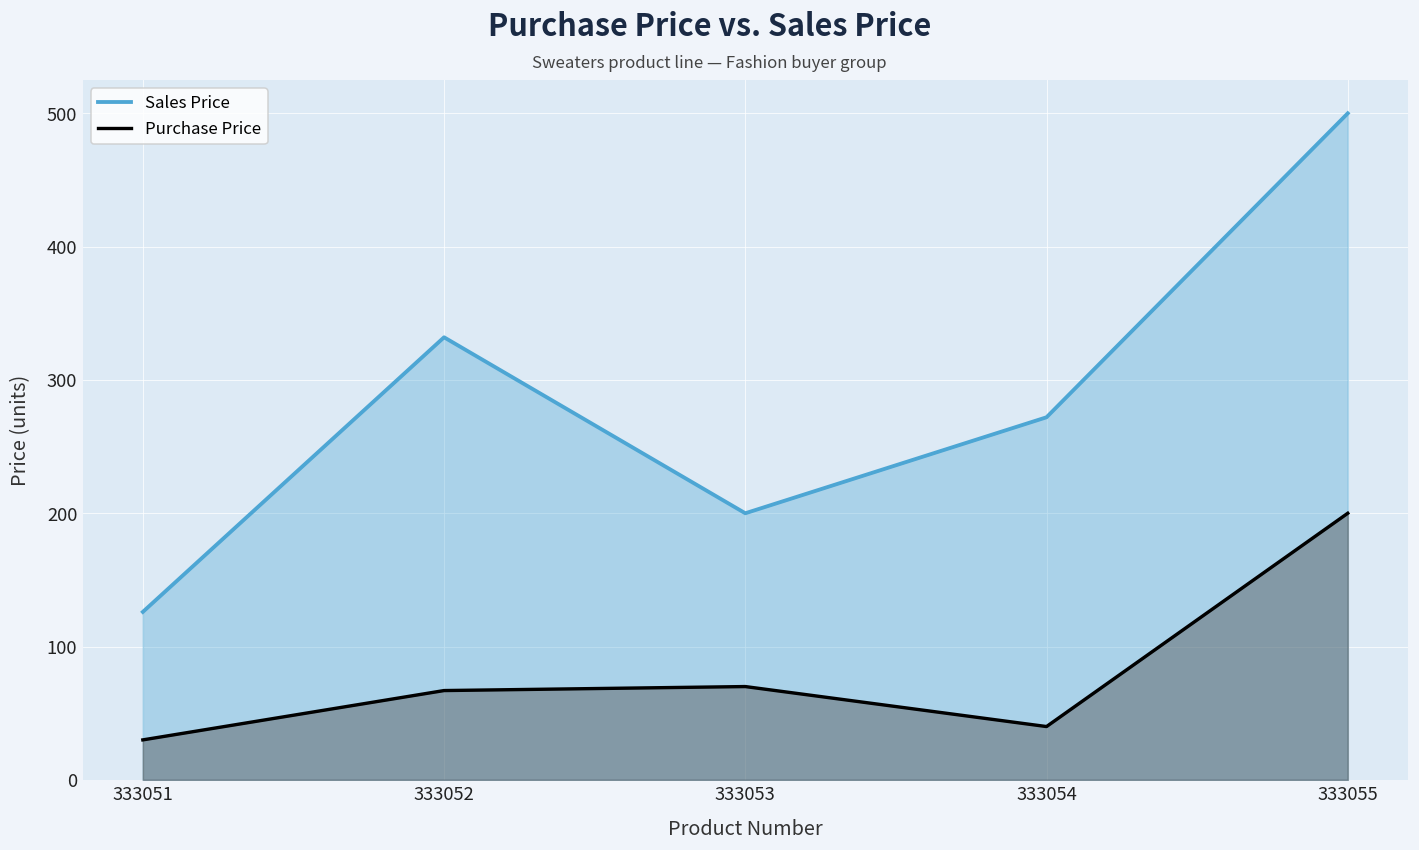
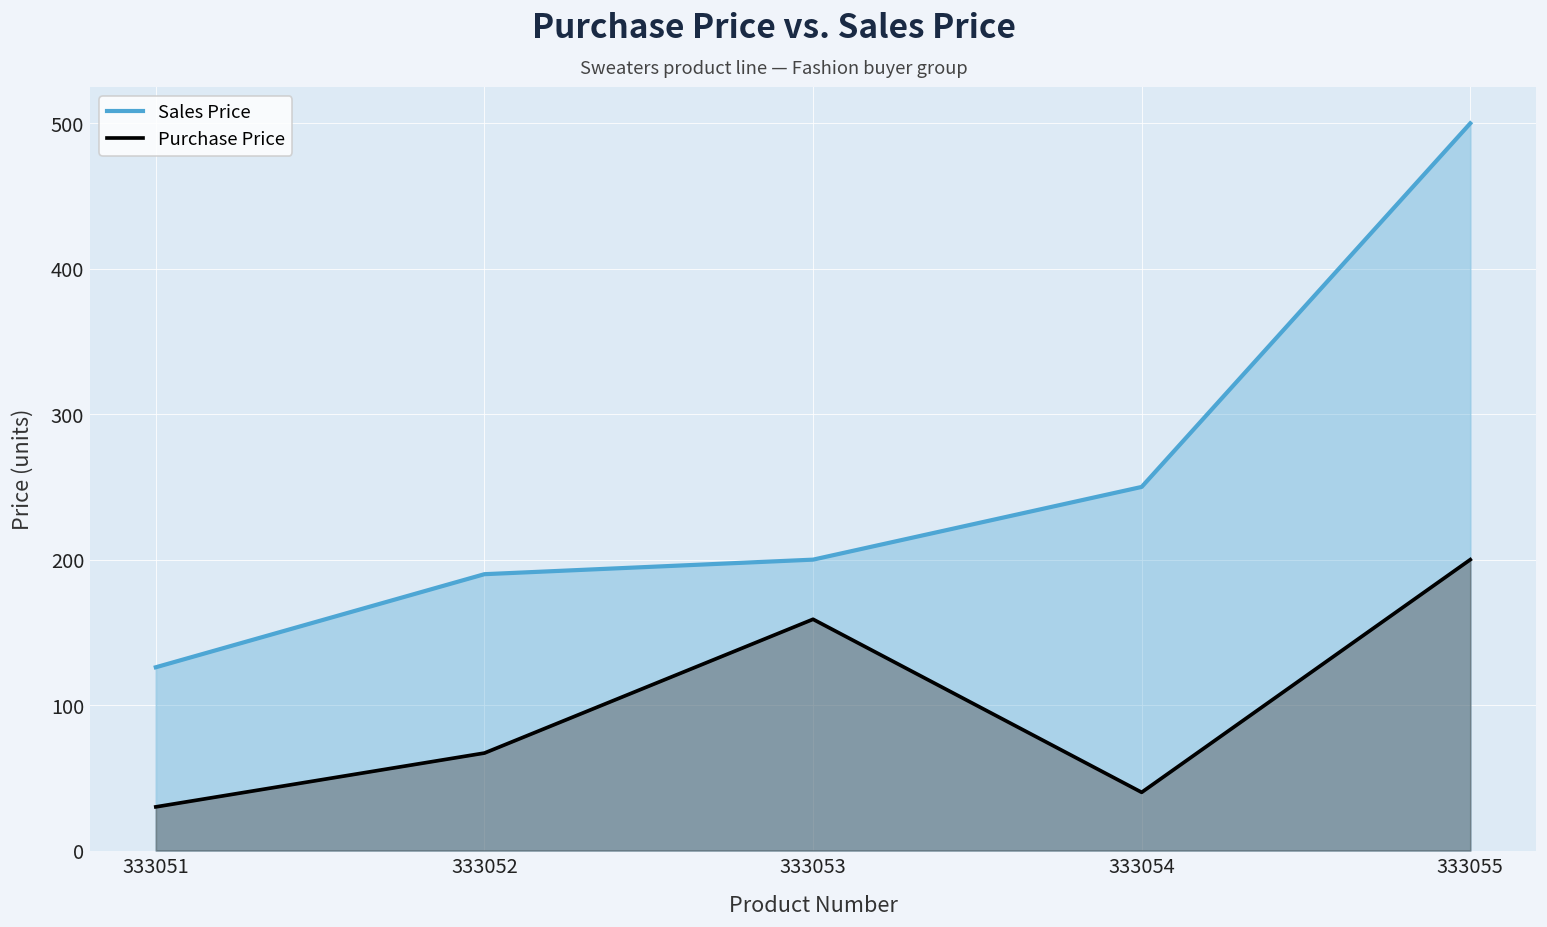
Sales Price, 333052: 332 -> 190
Purchase Price, 333053: 70 -> 159
Sales Price, 333054: 272 -> 250
